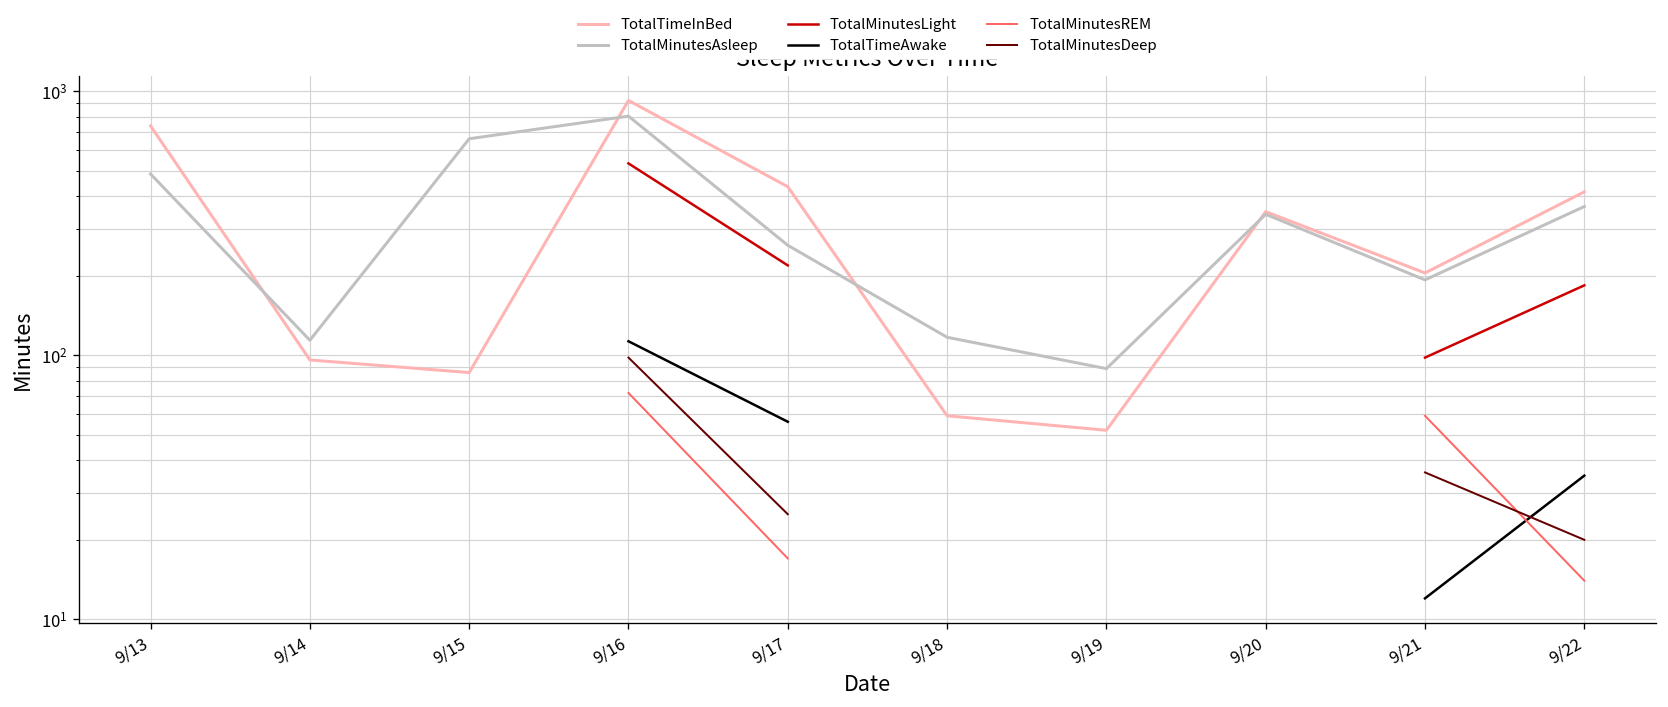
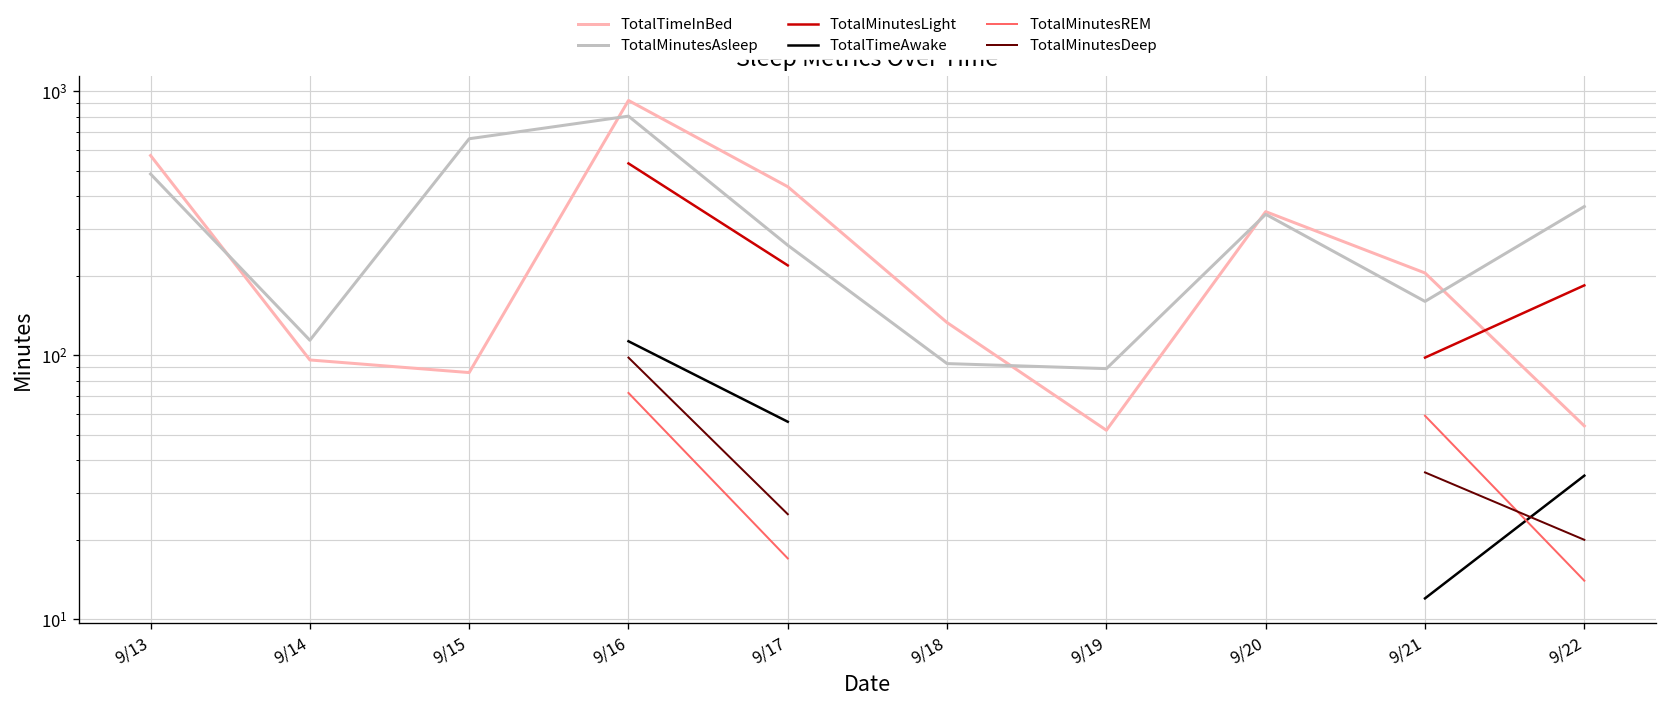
TotalTimeInBed, 9/13: 740 -> 570
TotalTimeInBed, 9/18: 59 -> 130
TotalMinutesAsleep, 9/18: 120 -> 93
TotalMinutesAsleep, 9/21: 190 -> 160
TotalTimeInBed, 9/22: 420 -> 54
